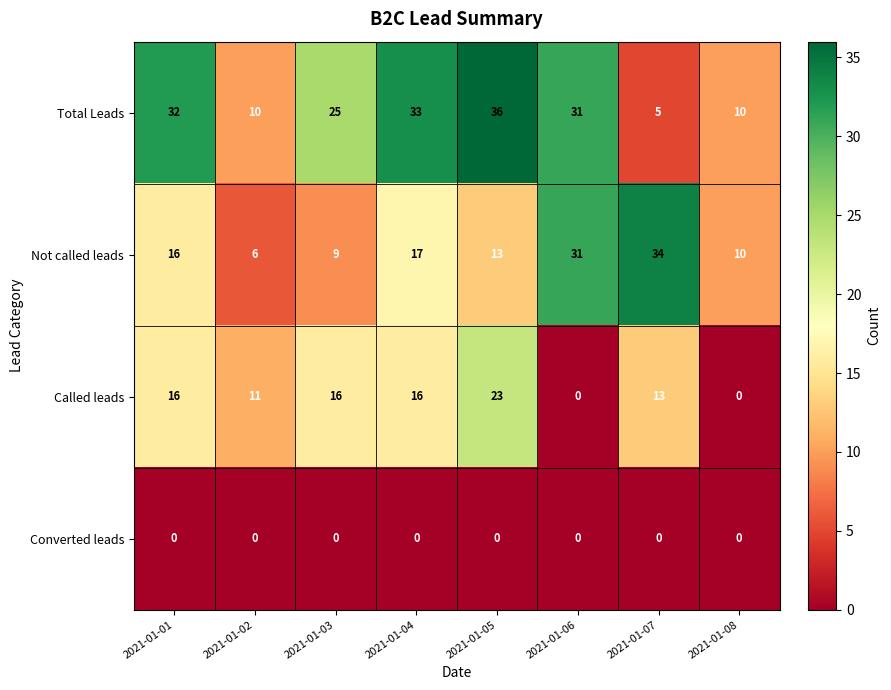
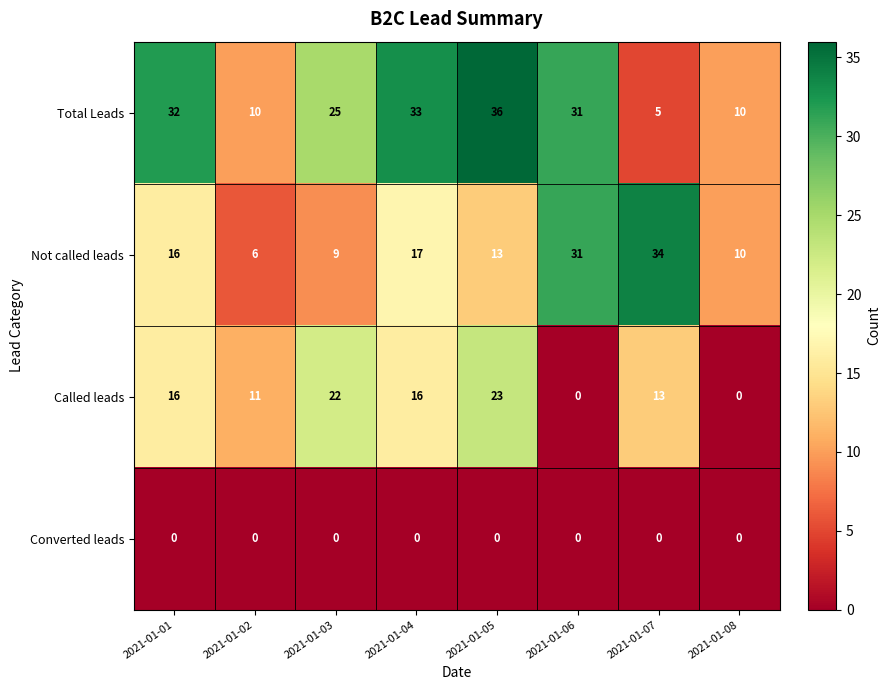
Called leads, 2021-01-03: 16 -> 22
